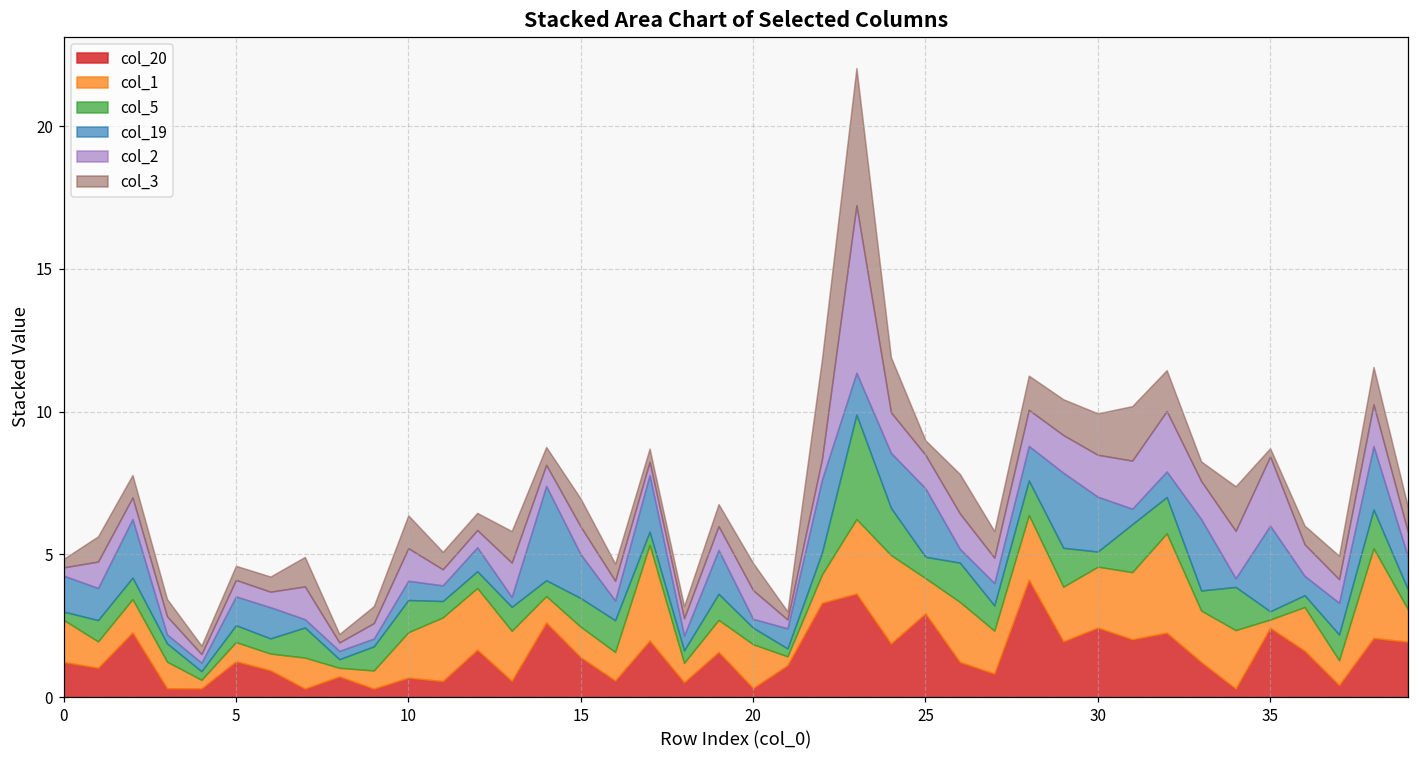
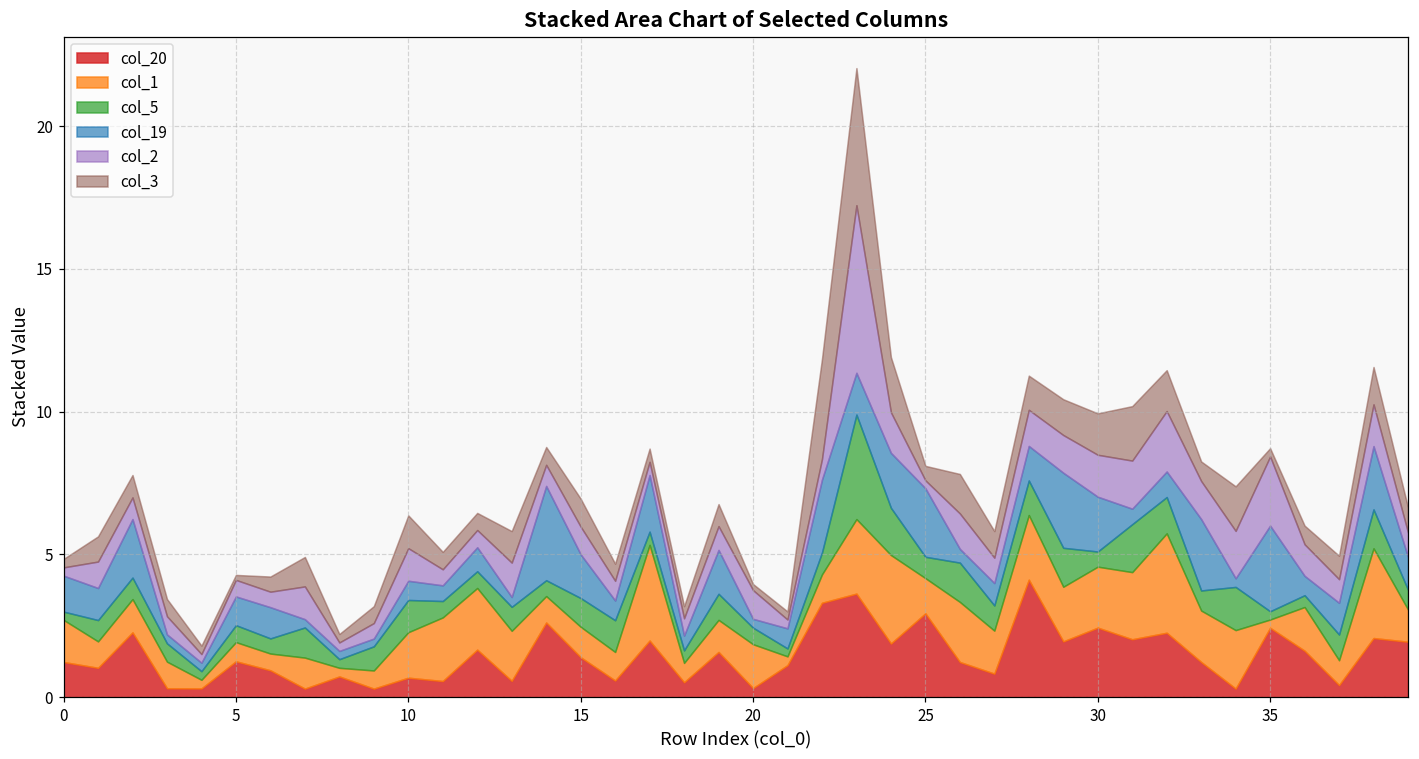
col_3, 5: 0.5 -> 0.2
col_3, 20: 1.0 -> 0.2
col_2, 25: 1.2 -> 0.3
